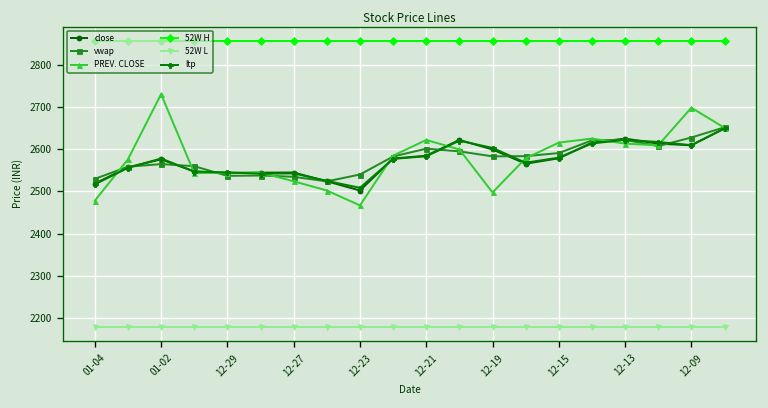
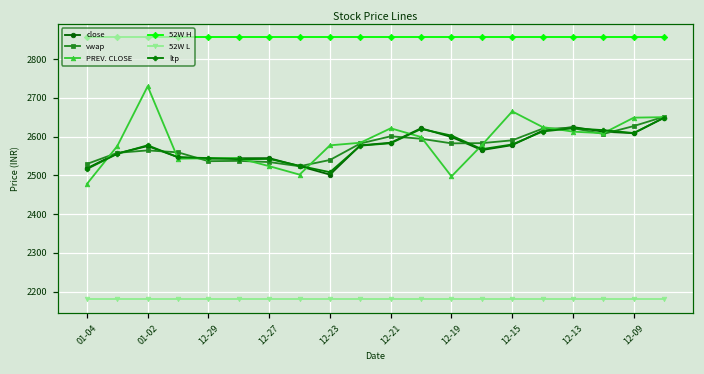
PREV. CLOSE, 12-23: 2470 -> 2580
PREV. CLOSE, 12-15: 2620 -> 2670
PREV. CLOSE, 12-09: 2700 -> 2650
